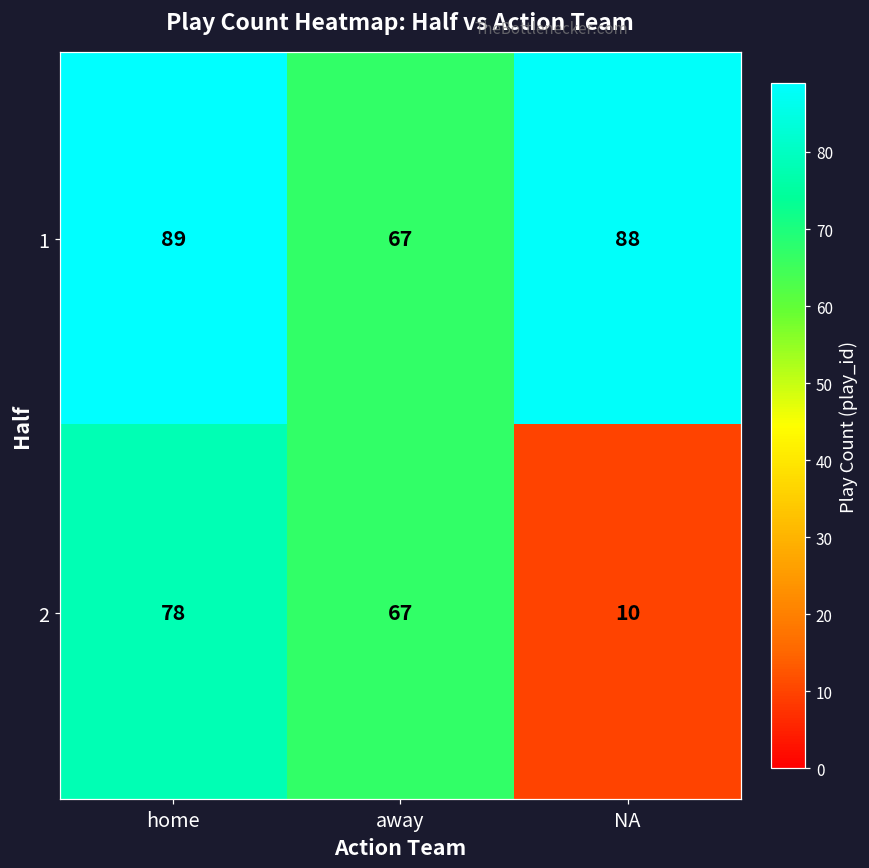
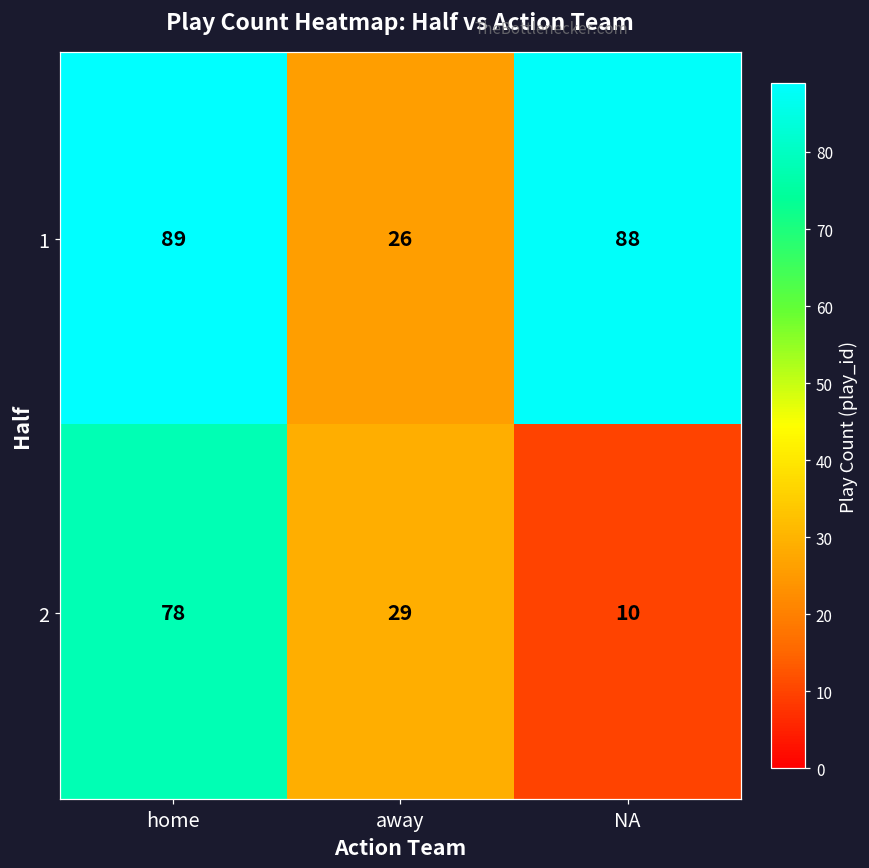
1, away: 67 -> 26
2, away: 67 -> 29
